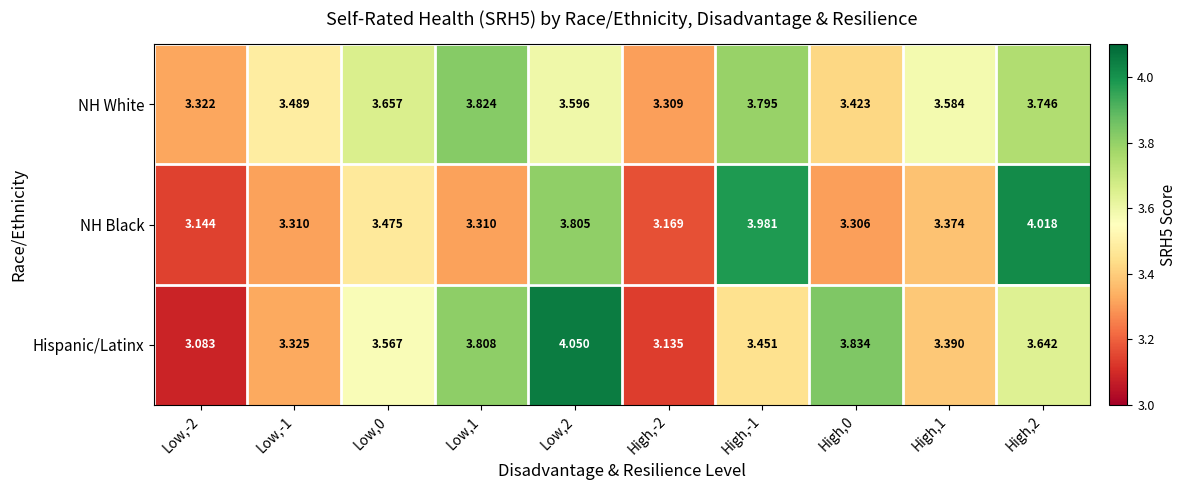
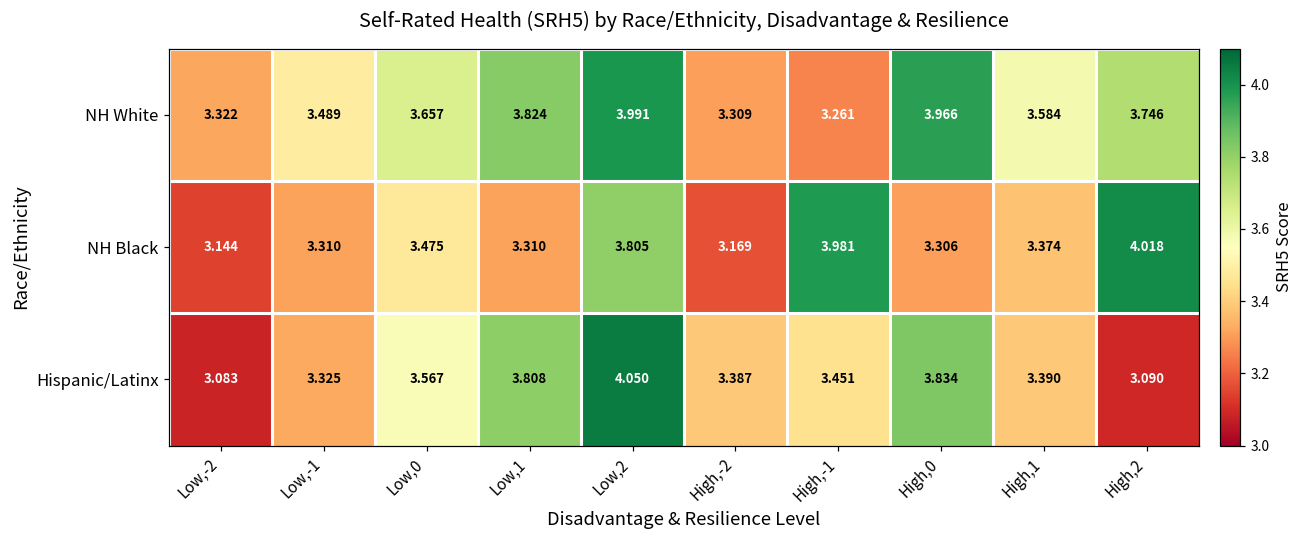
NH White, Low,2: 3.596 -> 3.991
NH White, High,-1: 3.795 -> 3.261
NH White, High,0: 3.423 -> 3.966
Hispanic/Latinx, High,-2: 3.135 -> 3.387
Hispanic/Latinx, High,2: 3.642 -> 3.090
